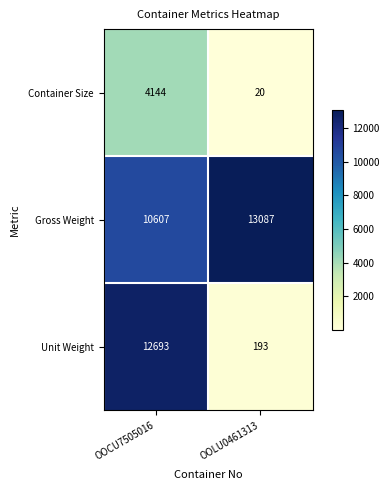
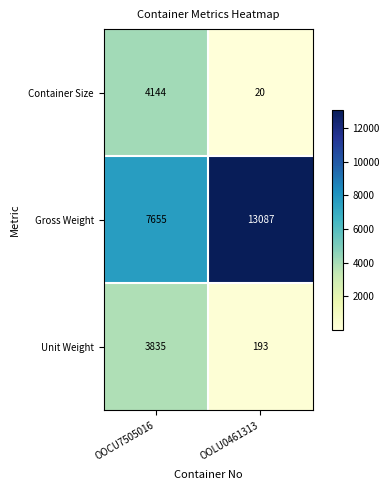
Gross Weight, OOCU7505016: 10607 -> 7655
Unit Weight, OOCU7505016: 12693 -> 3835
